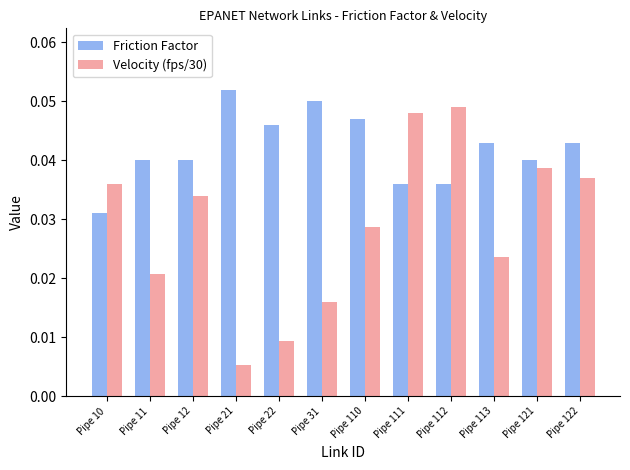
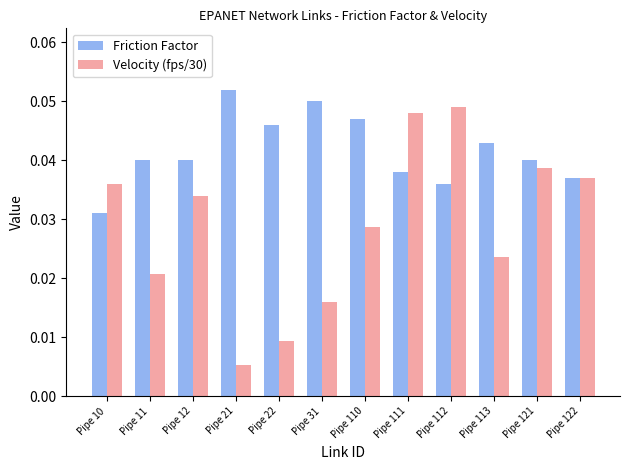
Friction Factor, Pipe 111: 0.036 -> 0.038
Friction Factor, Pipe 122: 0.043 -> 0.037
